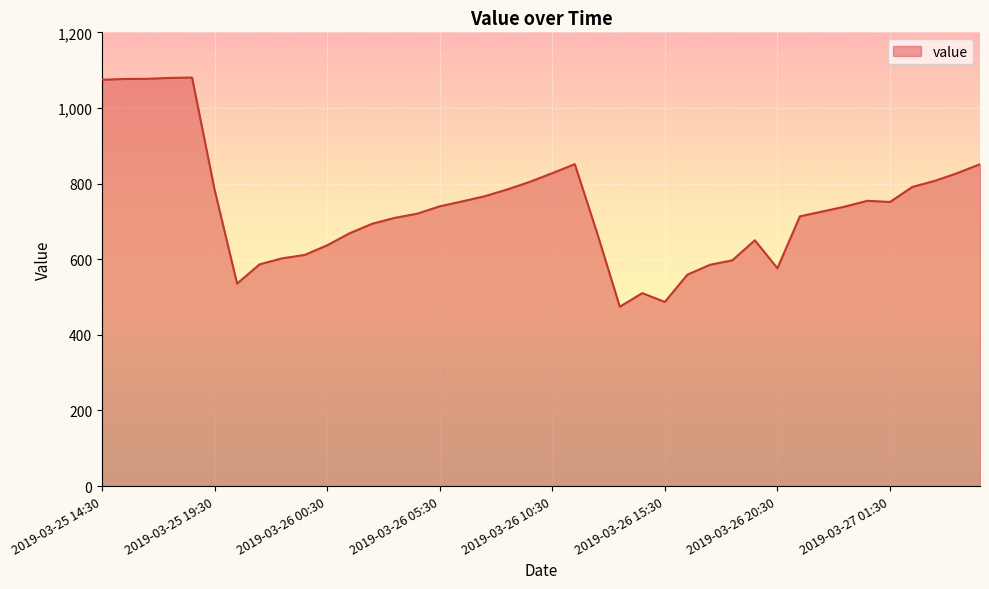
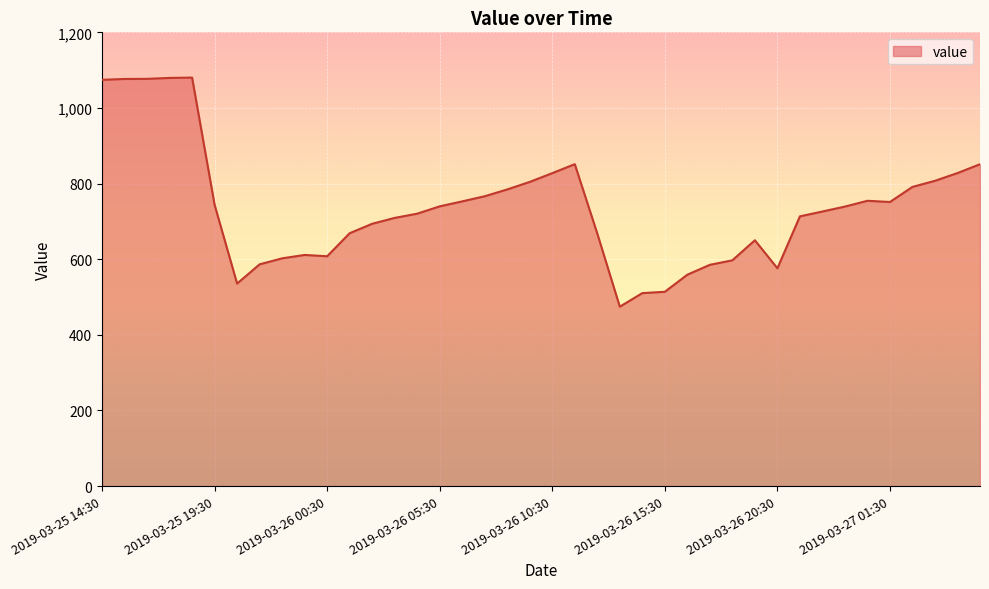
2019-03-25 19:30: 780 -> 740
2019-03-26 00:30: 640 -> 610
2019-03-26 15:30: 490 -> 510
